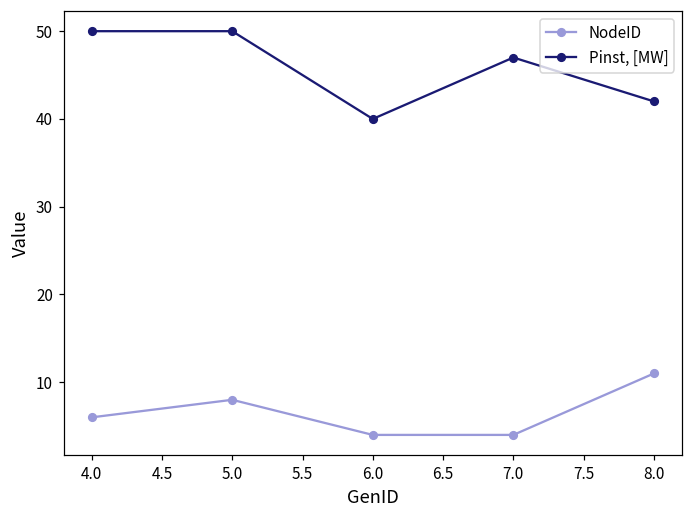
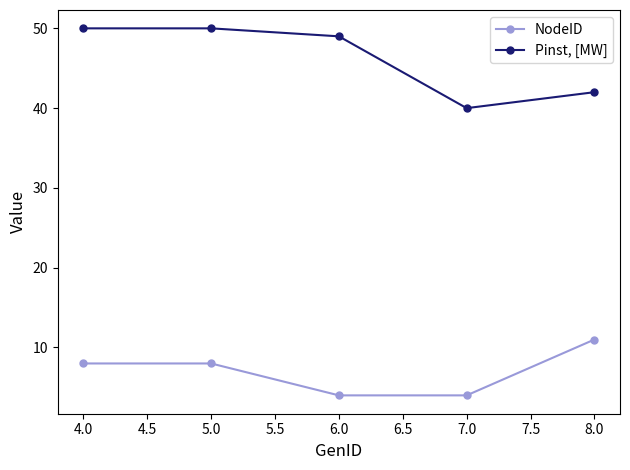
NodeID, 4.0: 6 -> 8
Pinst, [MW], 6.0: 40 -> 49
Pinst, [MW], 7.0: 47 -> 40
